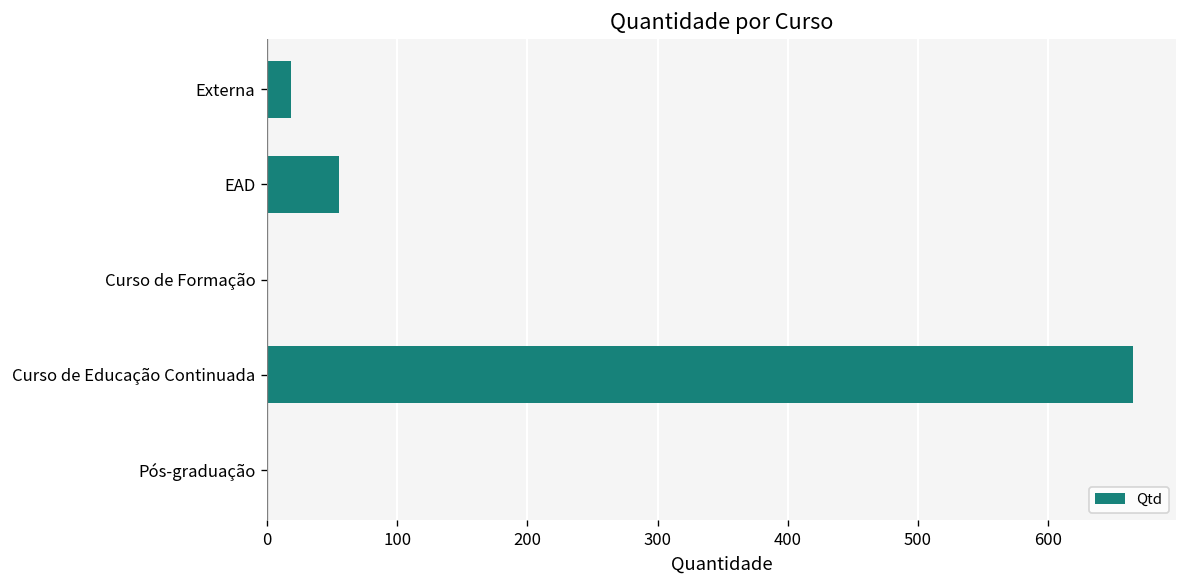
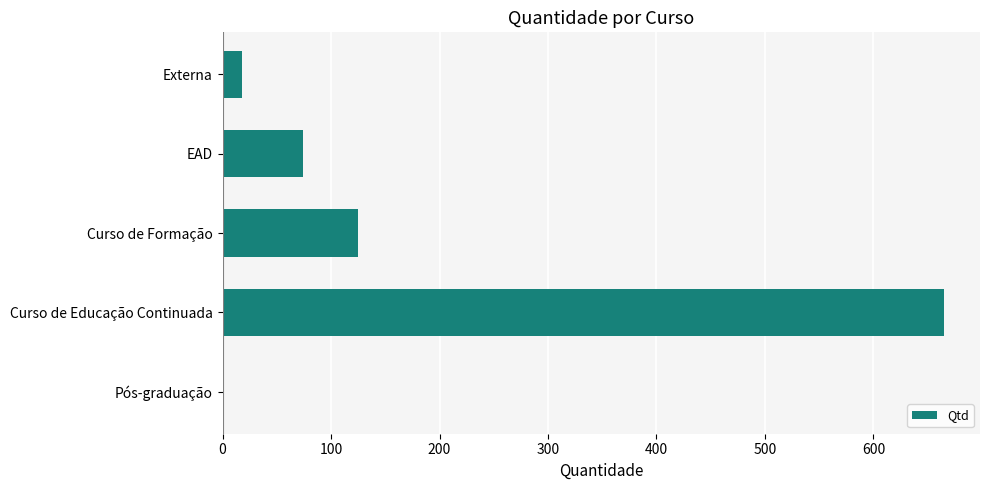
EAD: 55 -> 74
Curso de Formação: 0 -> 125
